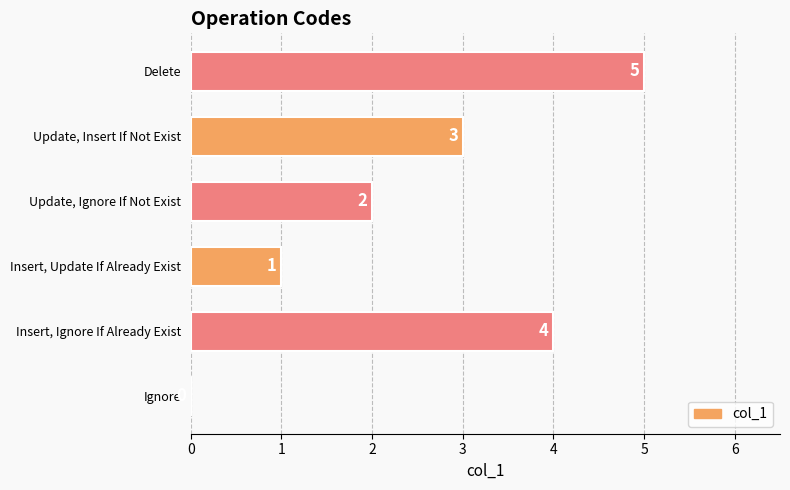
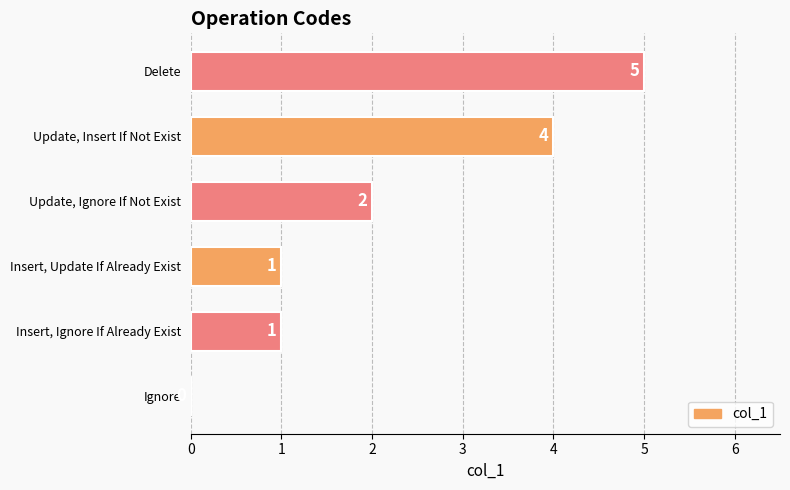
Update, Insert If Not Exist: 3 -> 4
Insert, Ignore If Already Exist: 4 -> 1
